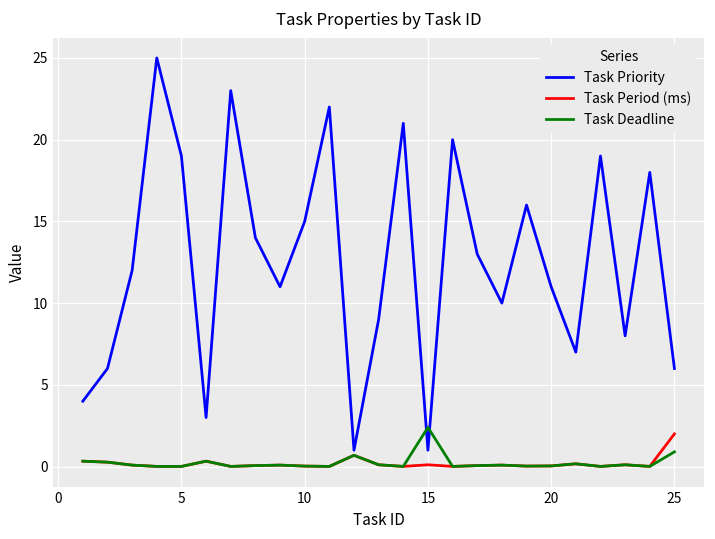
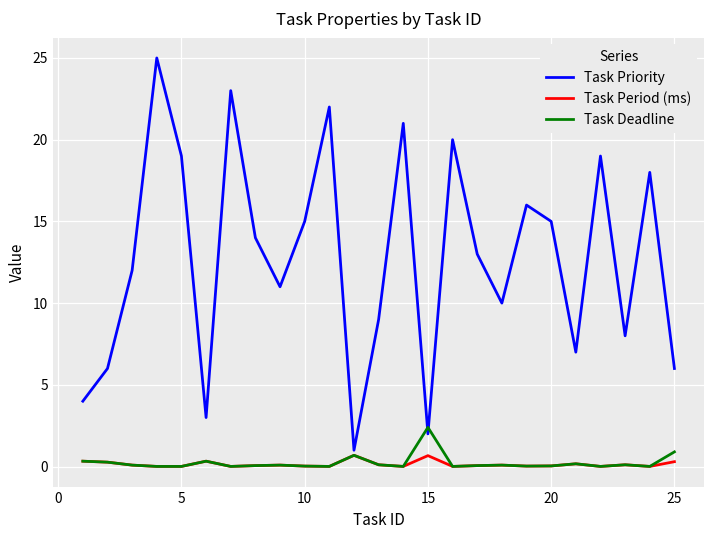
Task Priority, 15: 1 -> 2
Task Period (ms), 15: 0.1 -> 0.7
Task Priority, 20: 11 -> 15
Task Period (ms), 25: 2.0 -> 0.3
